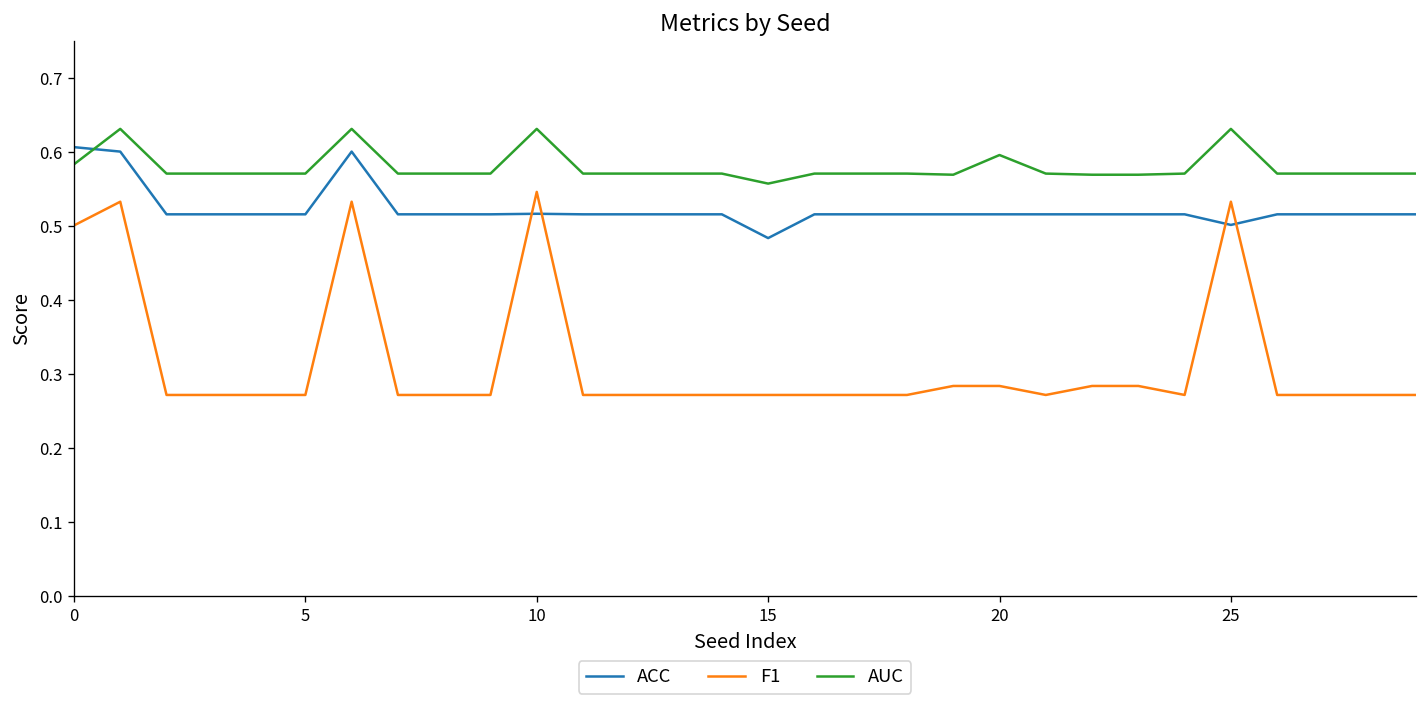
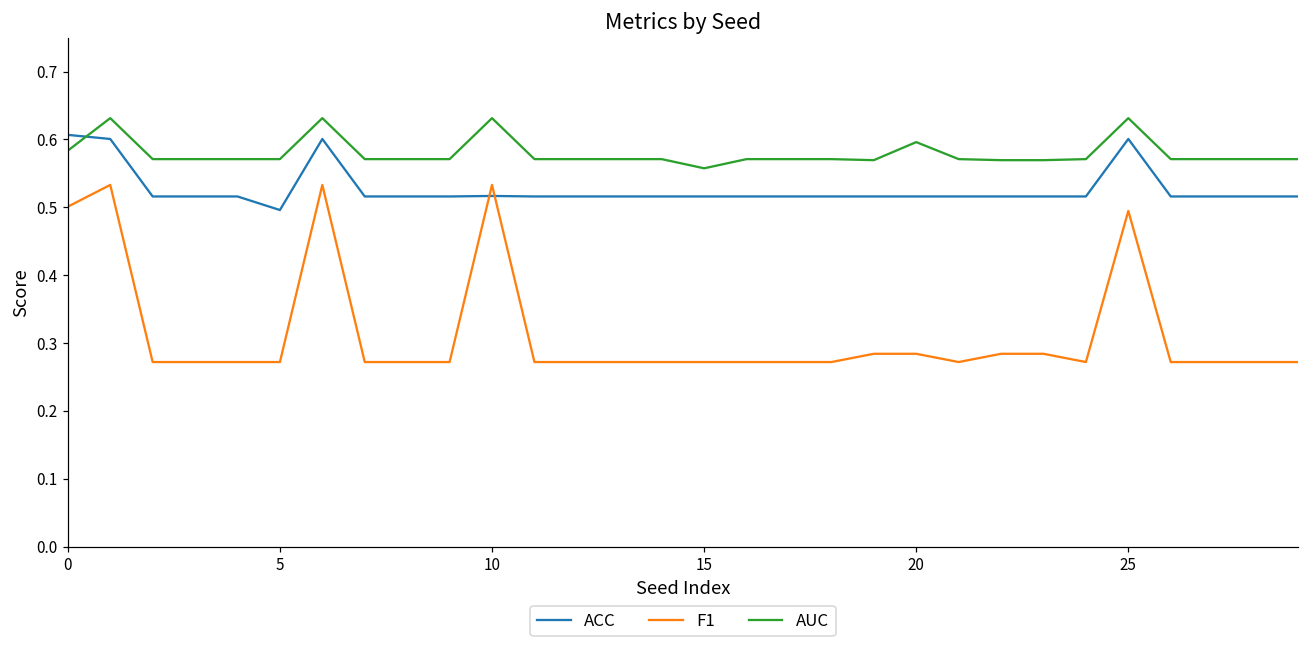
ACC, 5: 0.52 -> 0.50
F1, 10: 0.55 -> 0.53
ACC, 15: 0.48 -> 0.52
ACC, 25: 0.50 -> 0.60
F1, 25: 0.53 -> 0.49
